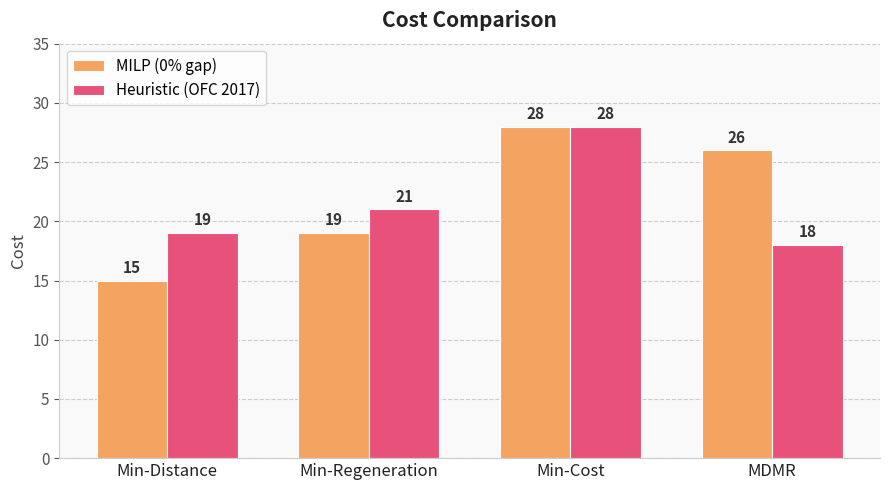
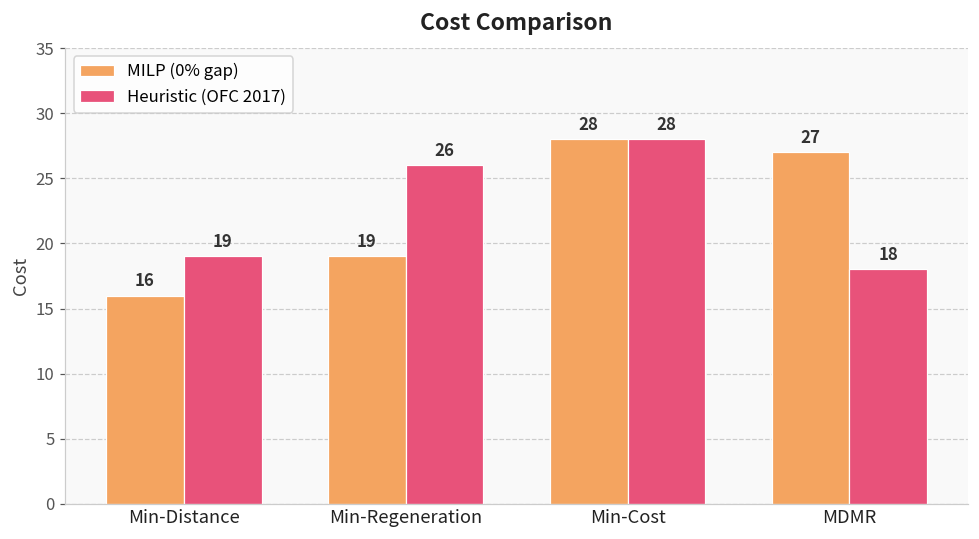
MILP (0% gap), Min-Distance: 15 -> 16
Heuristic (OFC 2017), Min-Regeneration: 21 -> 26
MILP (0% gap), MDMR: 26 -> 27
